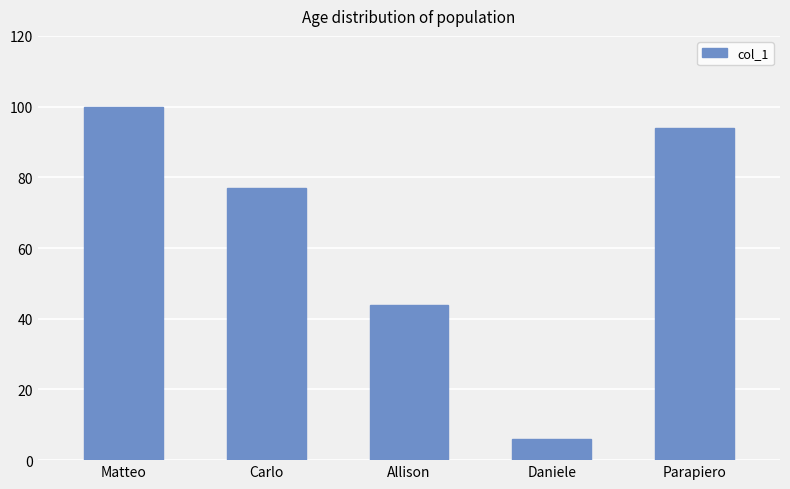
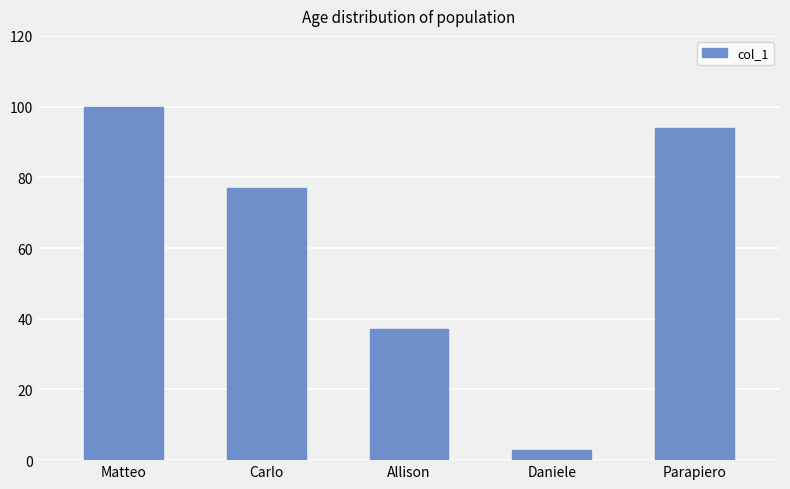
Allison: 44 -> 37
Daniele: 6 -> 3
